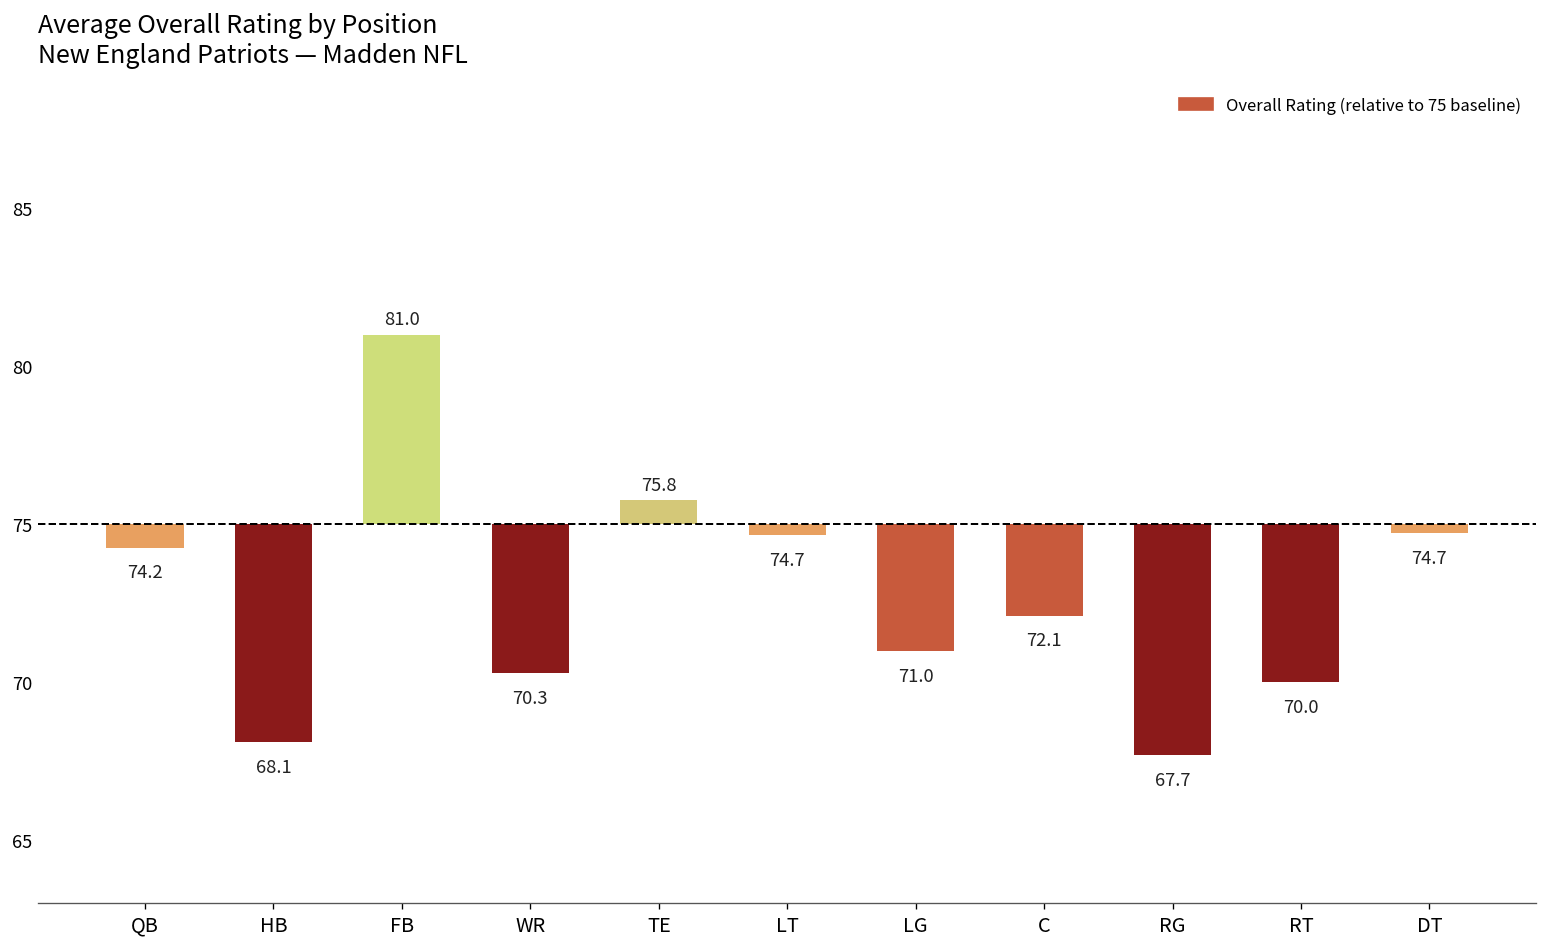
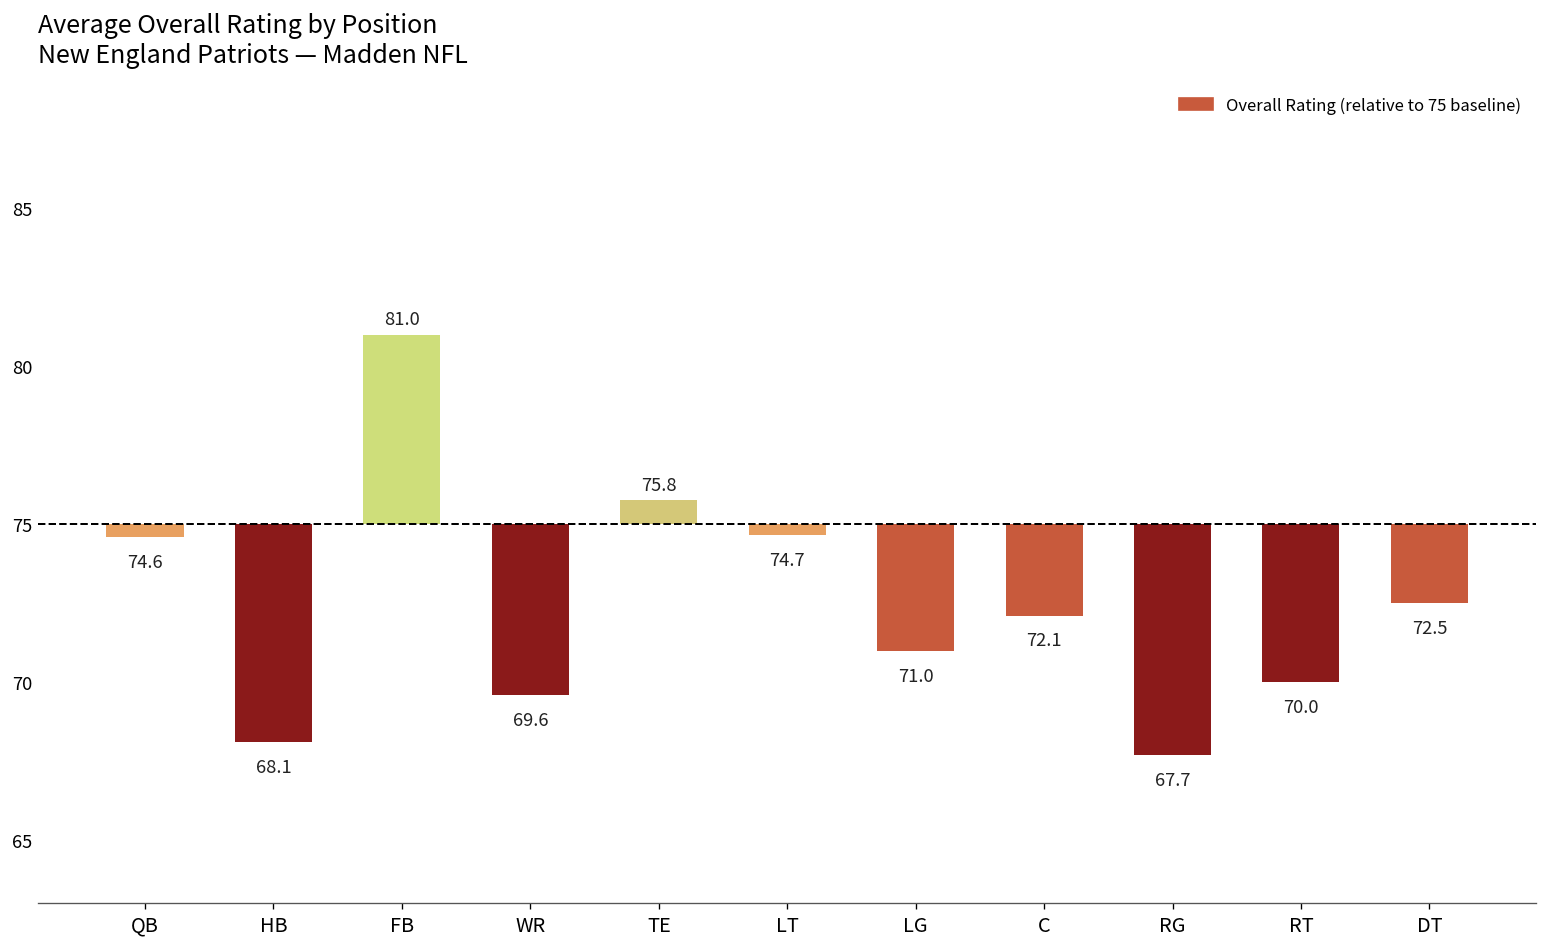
QB: 74.2 -> 74.6
WR: 70.3 -> 69.6
DT: 74.7 -> 72.5
